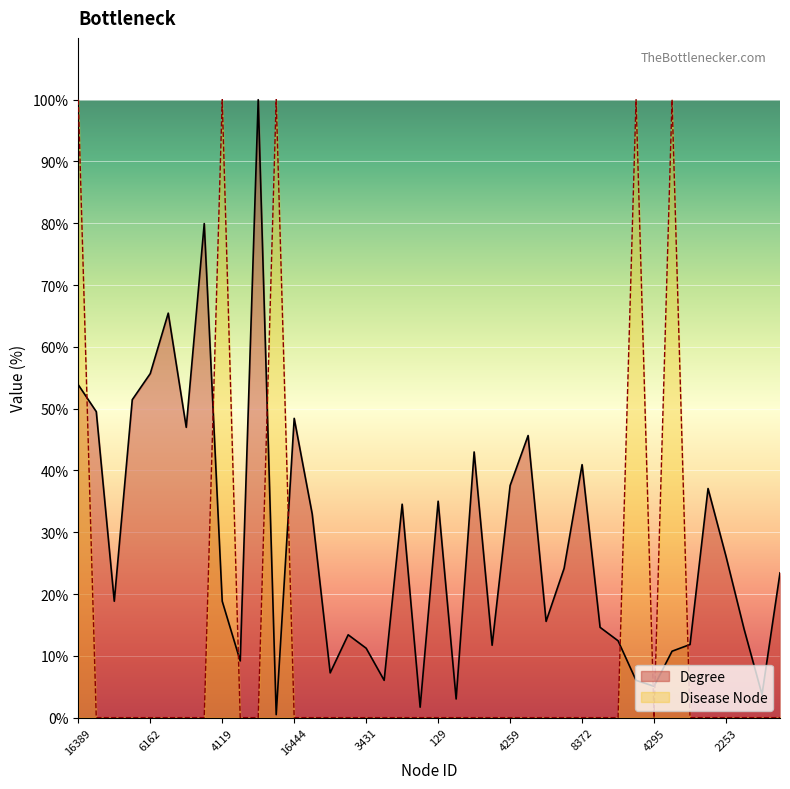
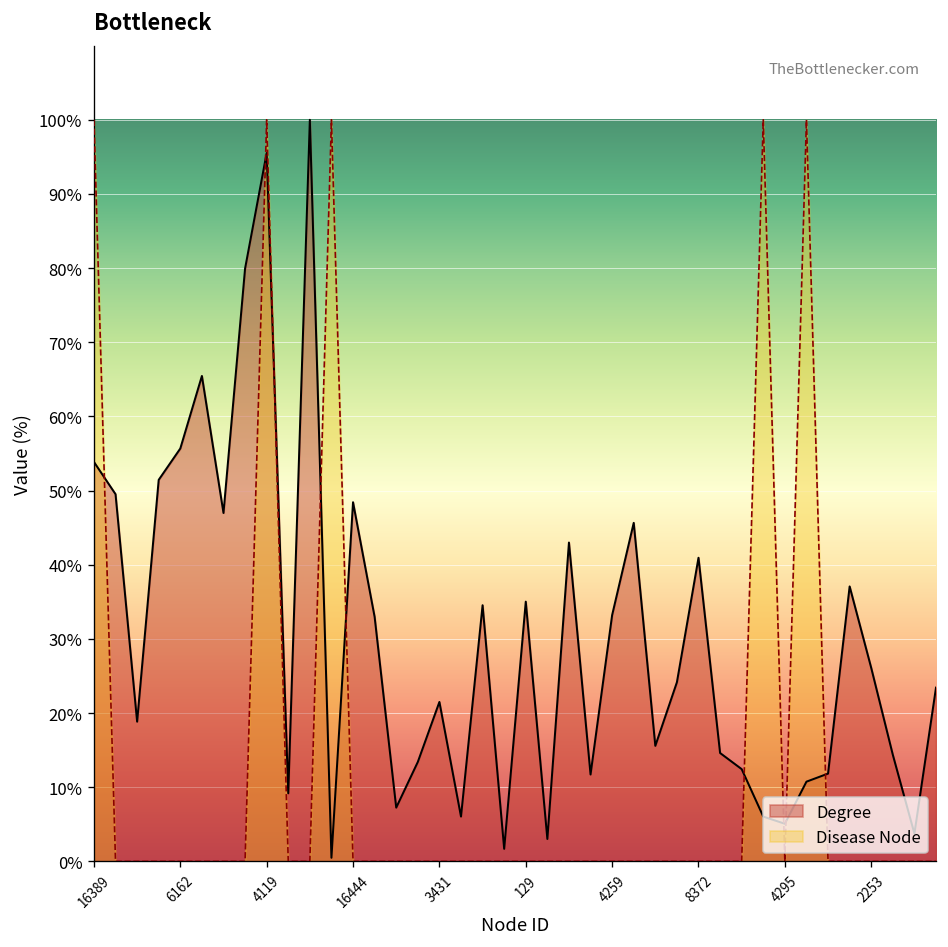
Degree, 4119: 19% -> 96%
Degree, 3431: 11% -> 21%
Degree, 4259: 38% -> 33%
